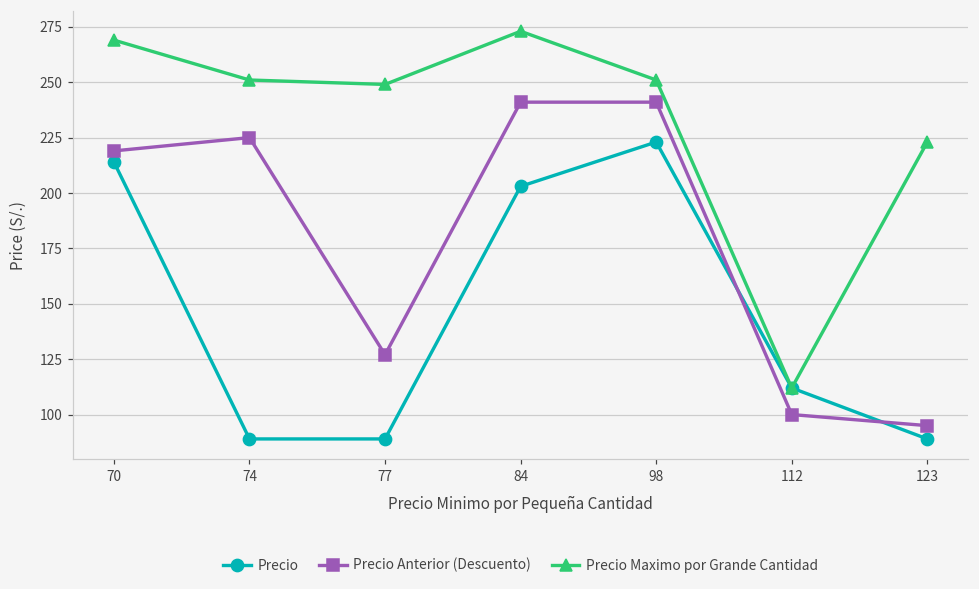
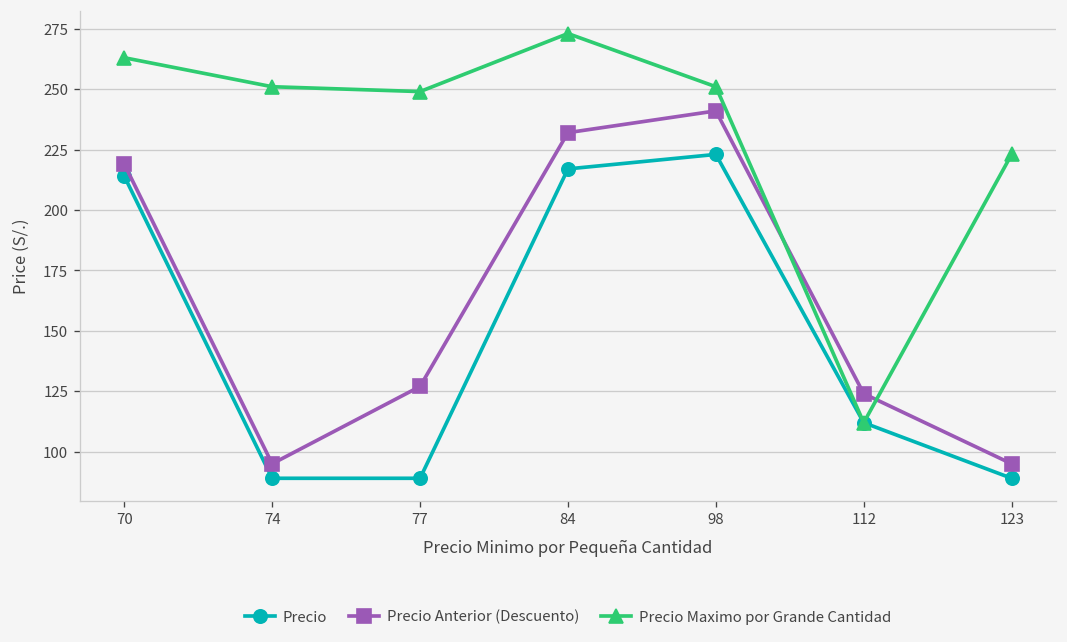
Precio Maximo por Grande Cantidad, 70: 269 -> 263
Precio Anterior (Descuento), 74: 225 -> 95
Precio, 84: 203 -> 217
Precio Anterior (Descuento), 84: 241 -> 232
Precio Anterior (Descuento), 112: 100 -> 124
